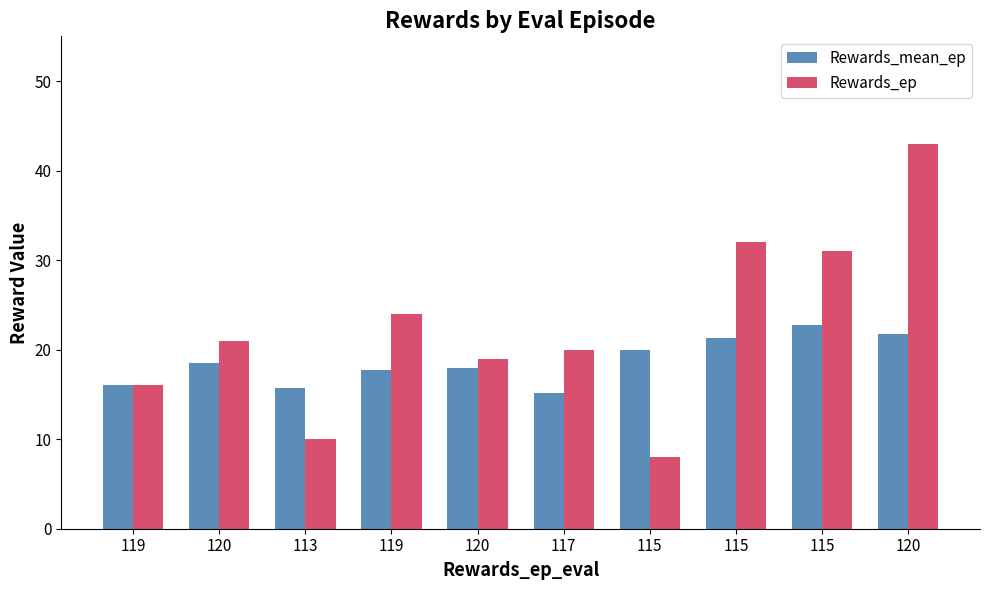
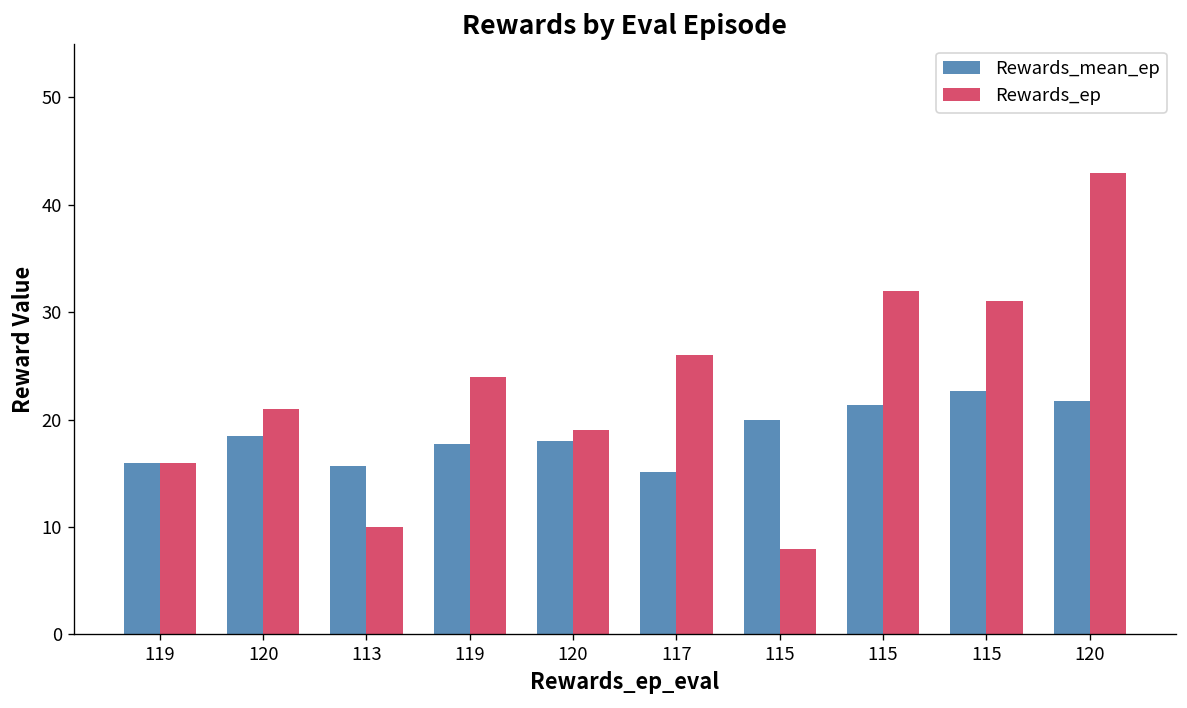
Rewards_ep, 117: 20 -> 26
